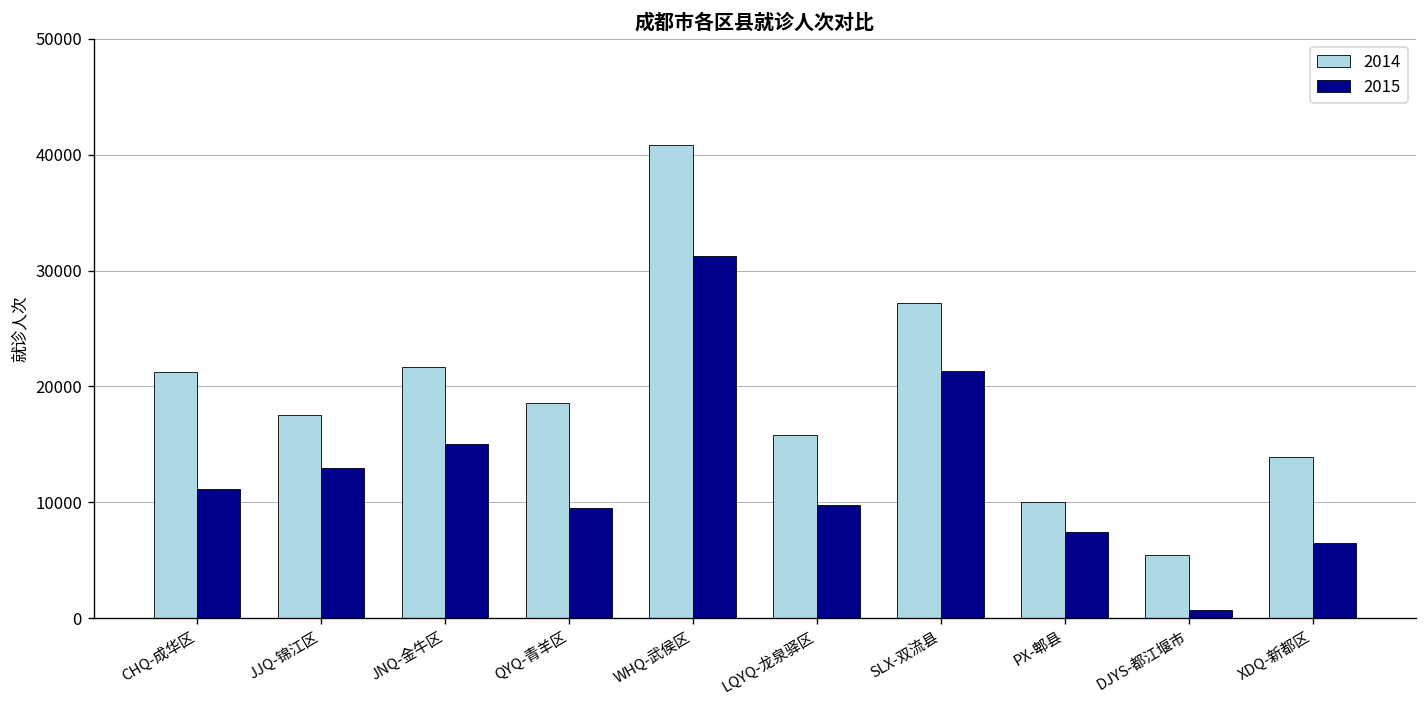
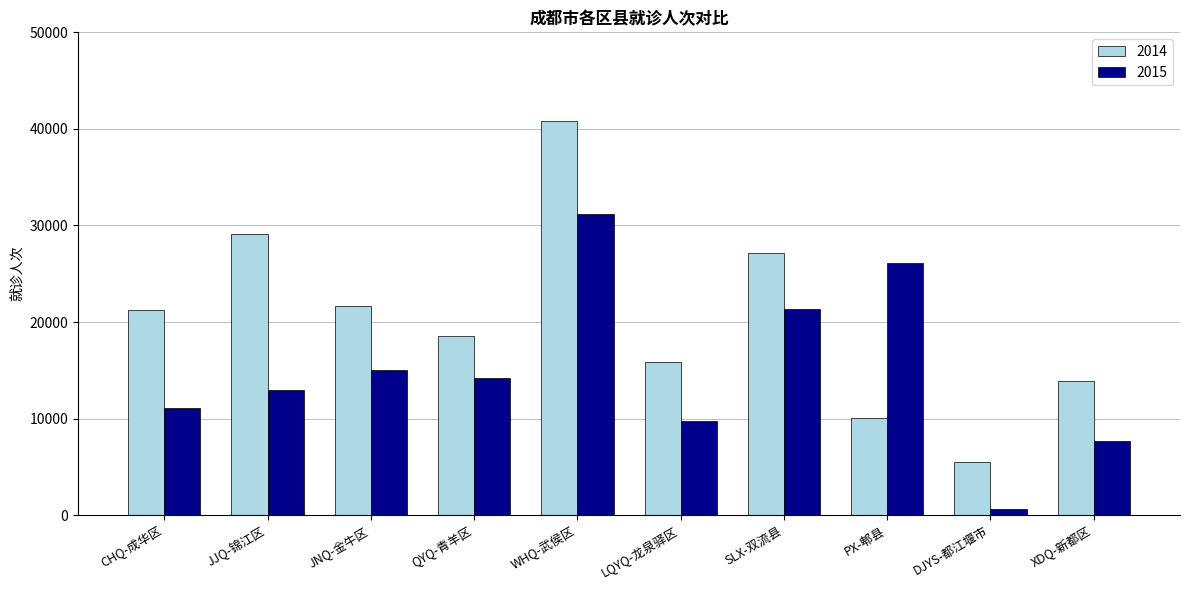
2014, JJQ-锦江区: 18000 -> 29000
2015, QYQ-青羊区: 10000 -> 14000
2015, PX-郫县: 7000 -> 26000
2015, XDQ-新都区: 7000 -> 8000
